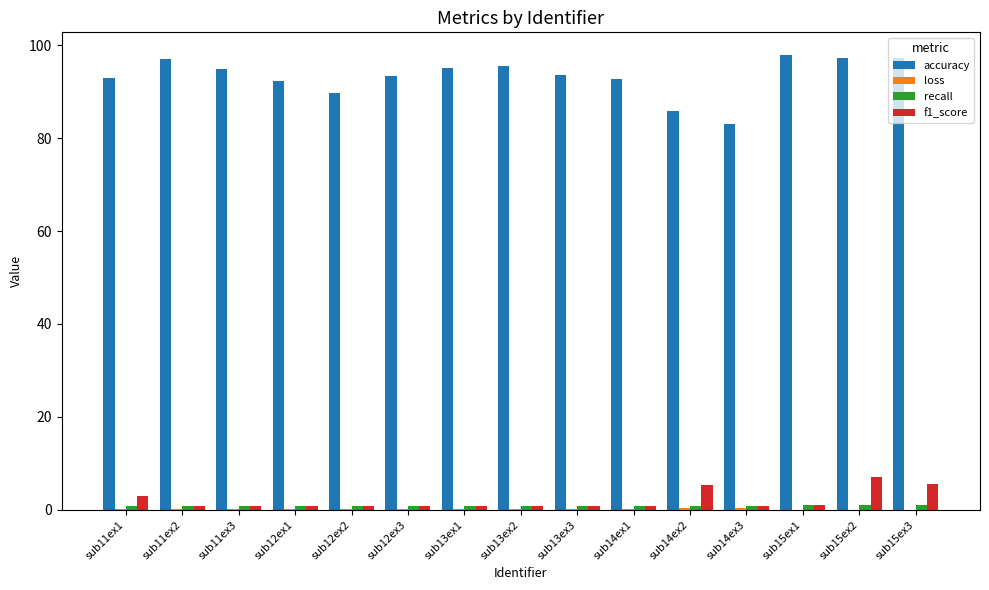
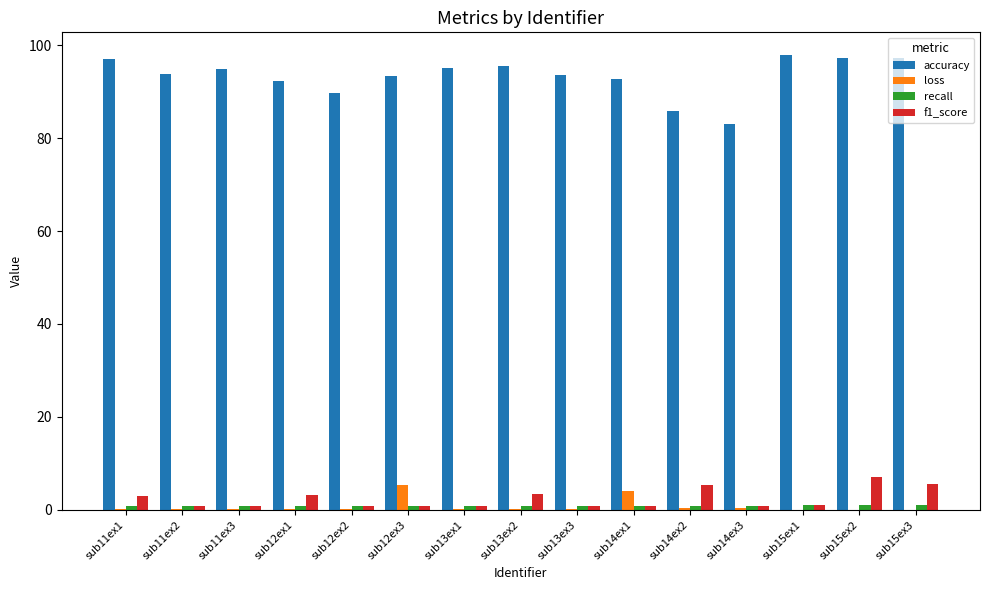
accuracy, sub11ex1: 93 -> 97
accuracy, sub11ex2: 97 -> 94
f1_score, sub12ex1: 1 -> 3
loss, sub12ex3: 0 -> 5
f1_score, sub13ex2: 1 -> 4
loss, sub14ex1: 0 -> 4
